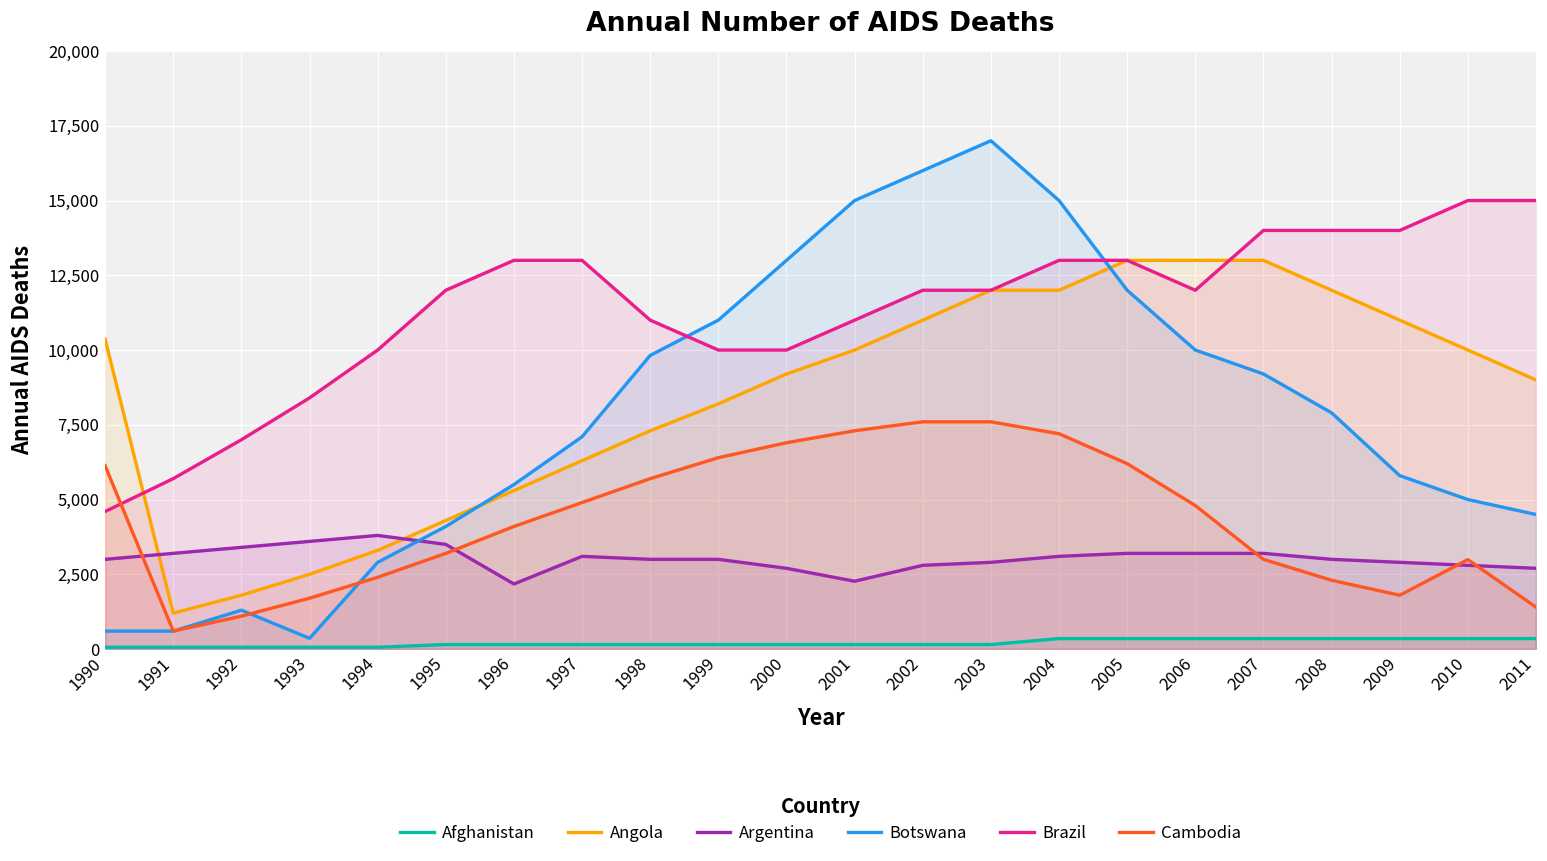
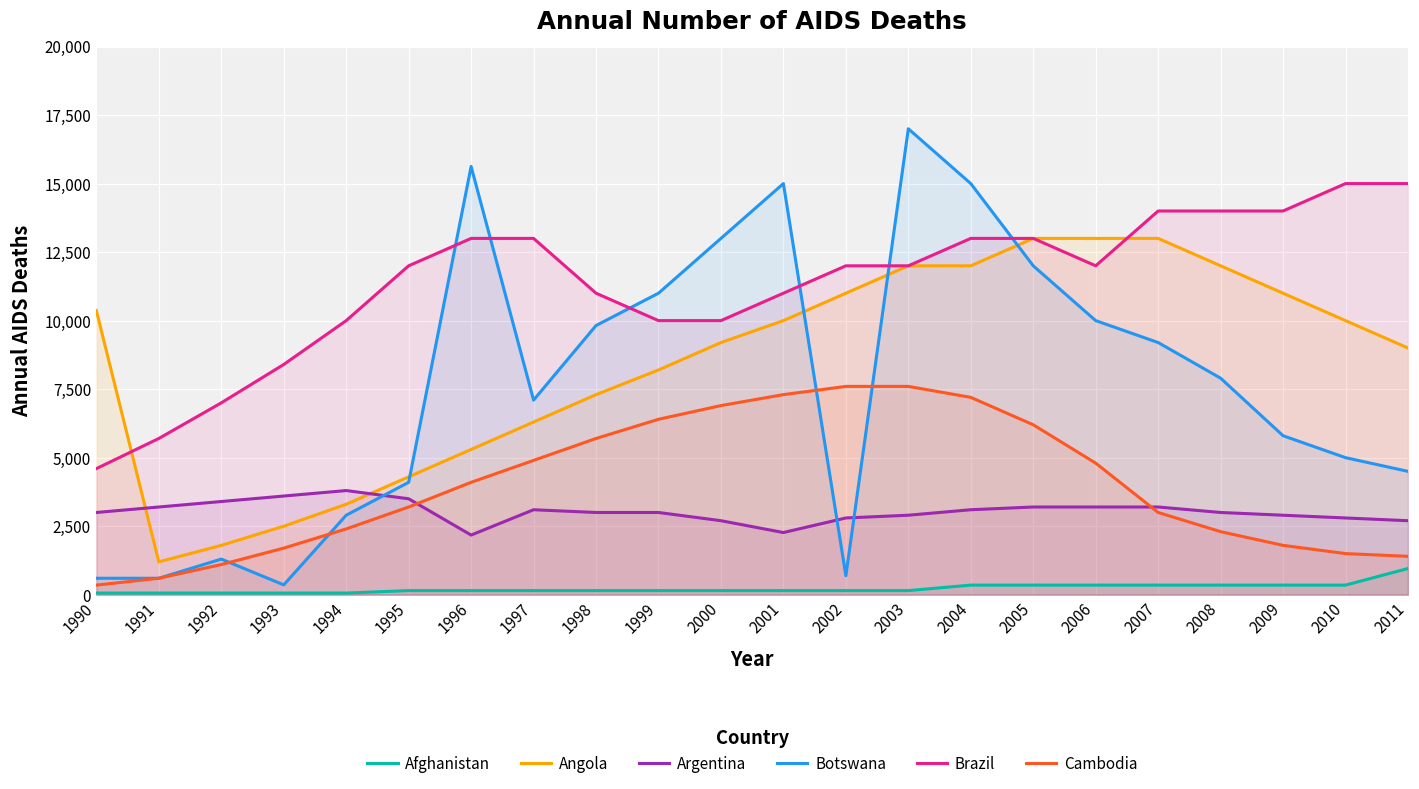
Cambodia, 1990: 6,100 -> 400
Botswana, 1996: 5,500 -> 15,600
Botswana, 2002: 16,000 -> 700
Cambodia, 2010: 3,000 -> 1,500
Afghanistan, 2011: 400 -> 1,000
